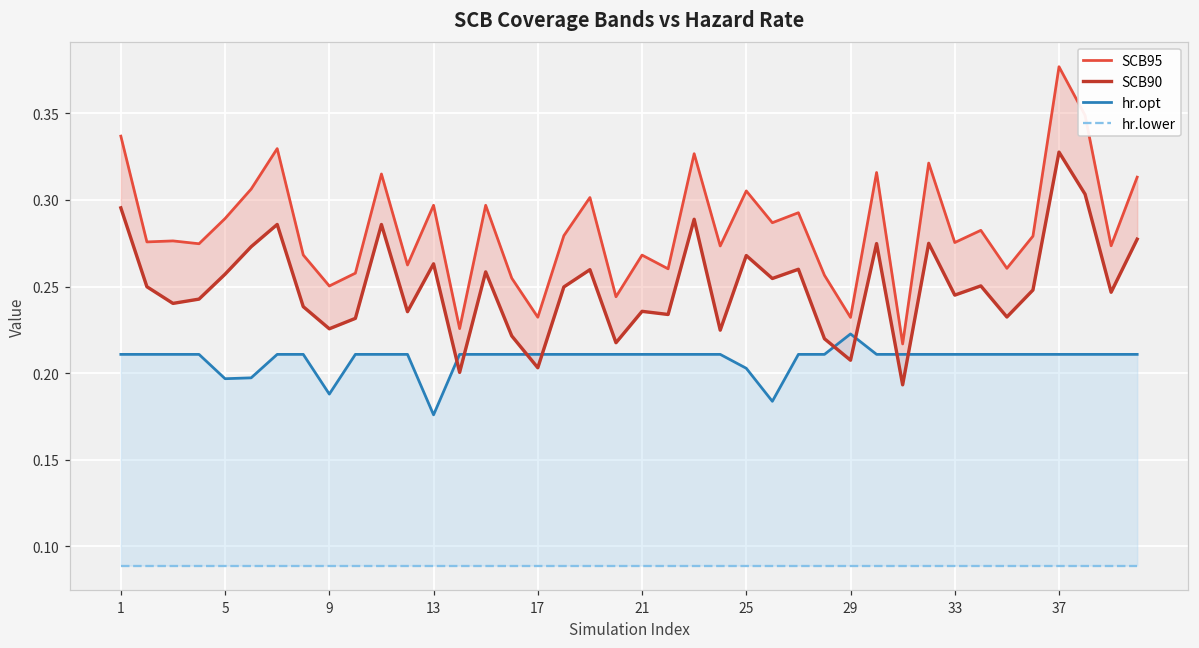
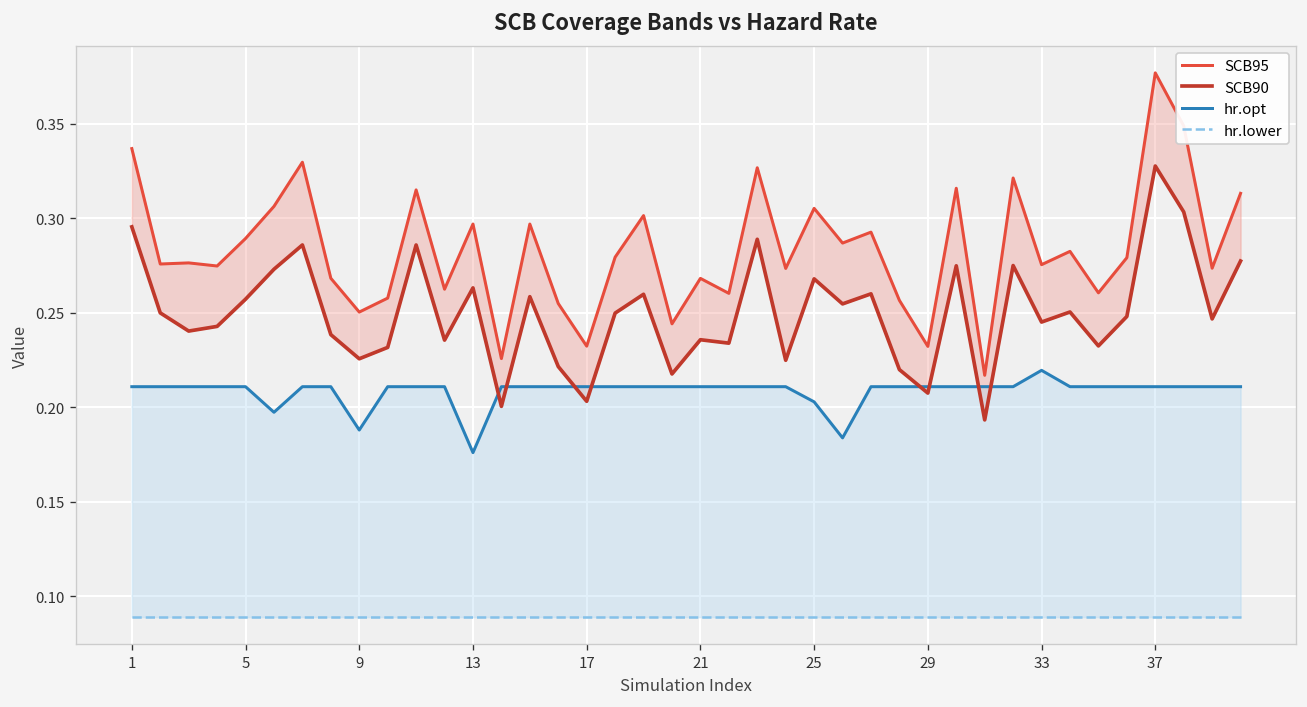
hr.opt, 5: 0.197 -> 0.211
hr.opt, 29: 0.223 -> 0.211
hr.opt, 33: 0.211 -> 0.219
